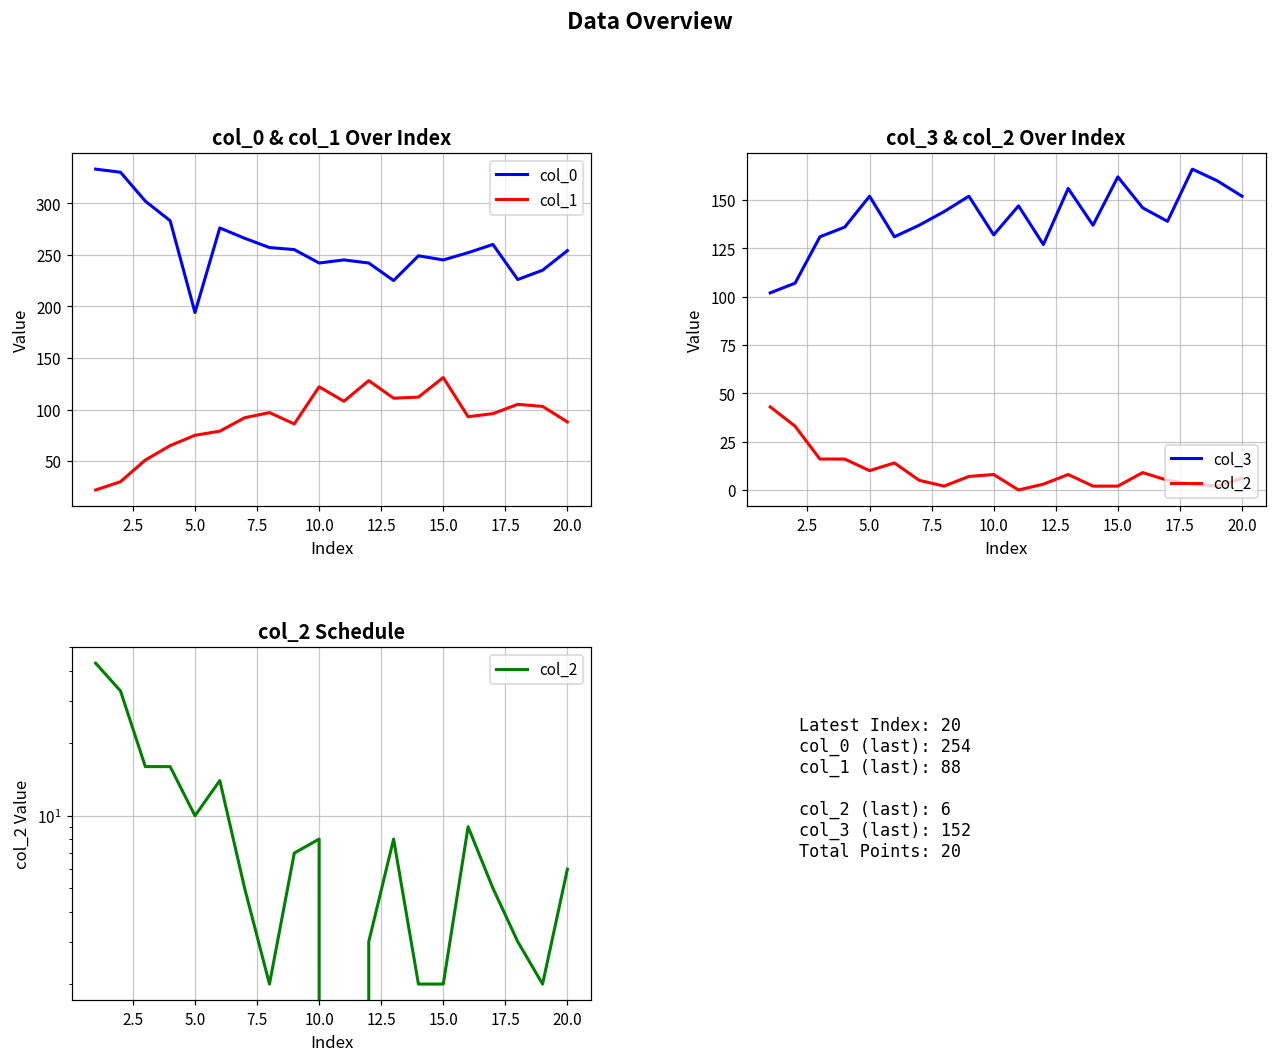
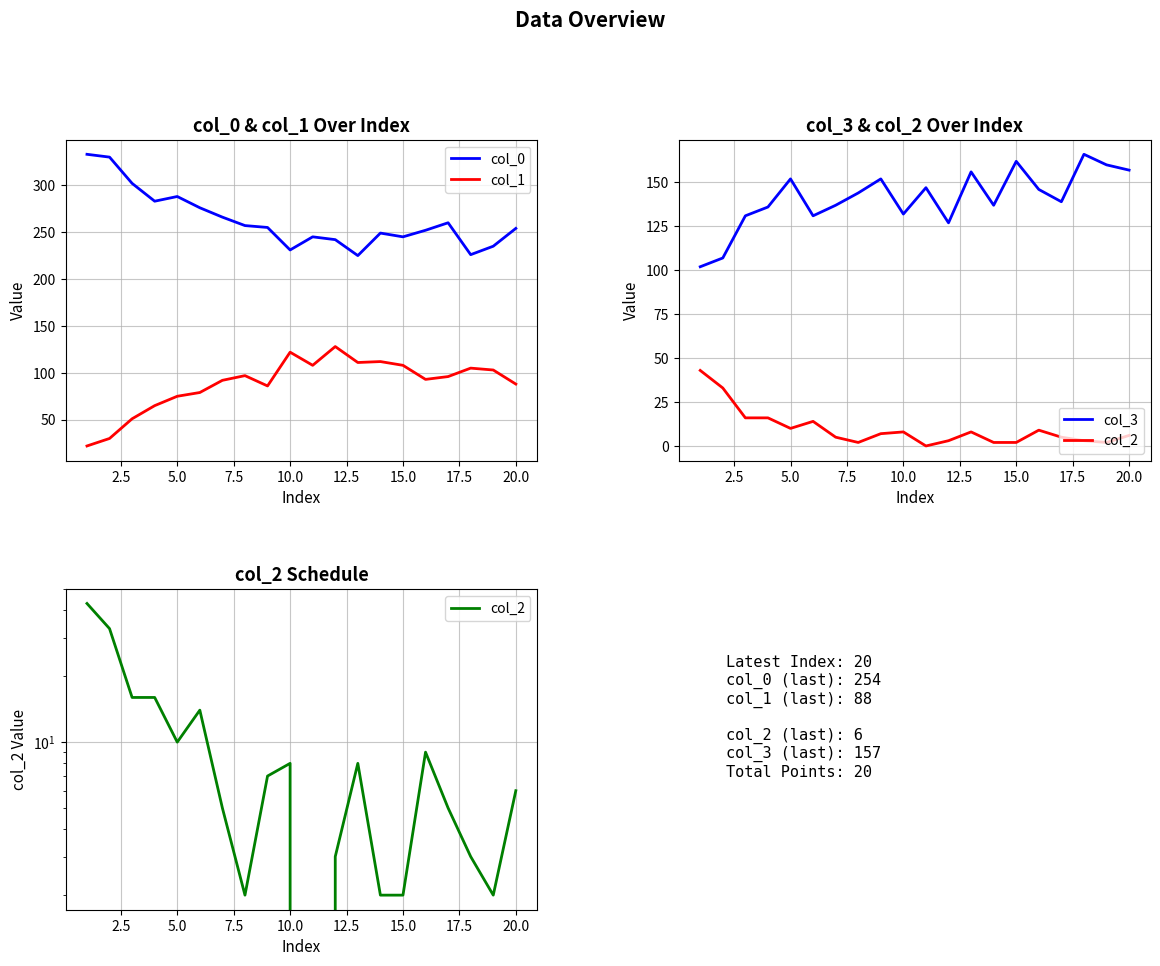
col_0 & col_1 Over Index, col_0, 5.0: 190 -> 290
col_0 & col_1 Over Index, col_0, 10.0: 240 -> 230
col_0 & col_1 Over Index, col_1, 15.0: 130 -> 110
col_3 & col_2 Over Index, col_3, 20.0: 152 -> 157
